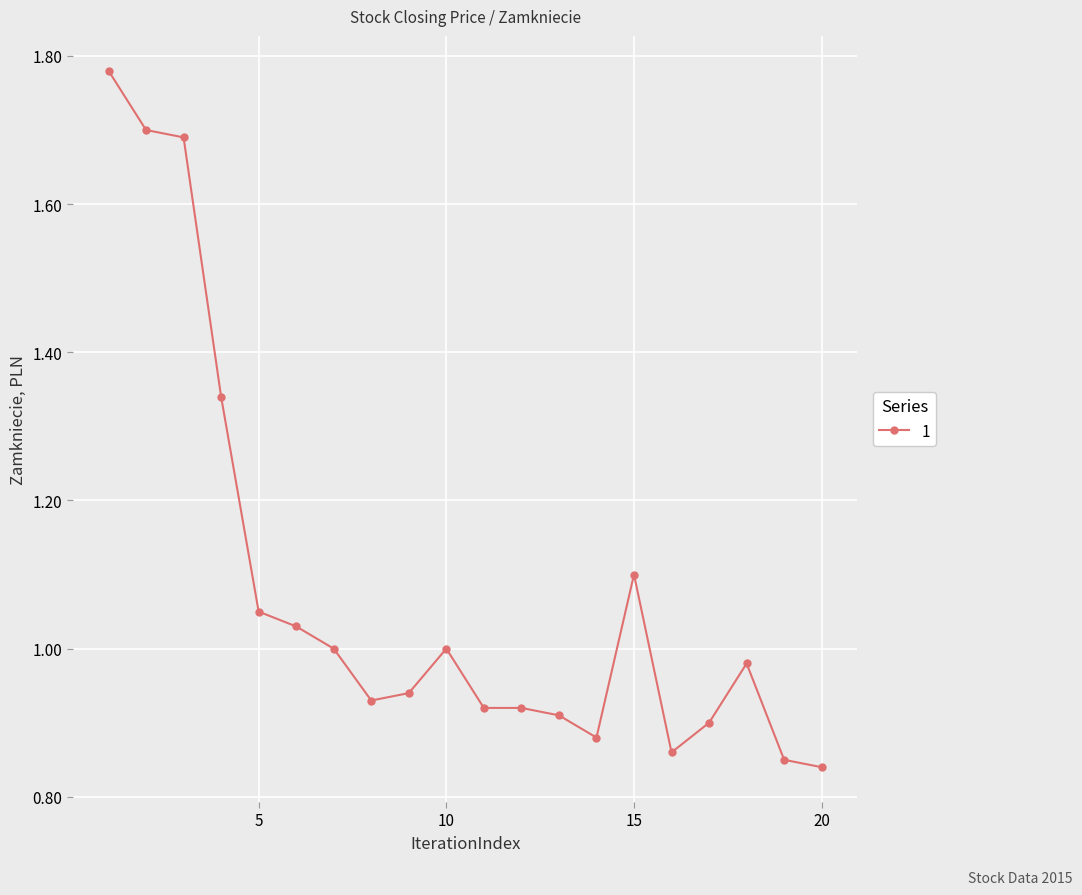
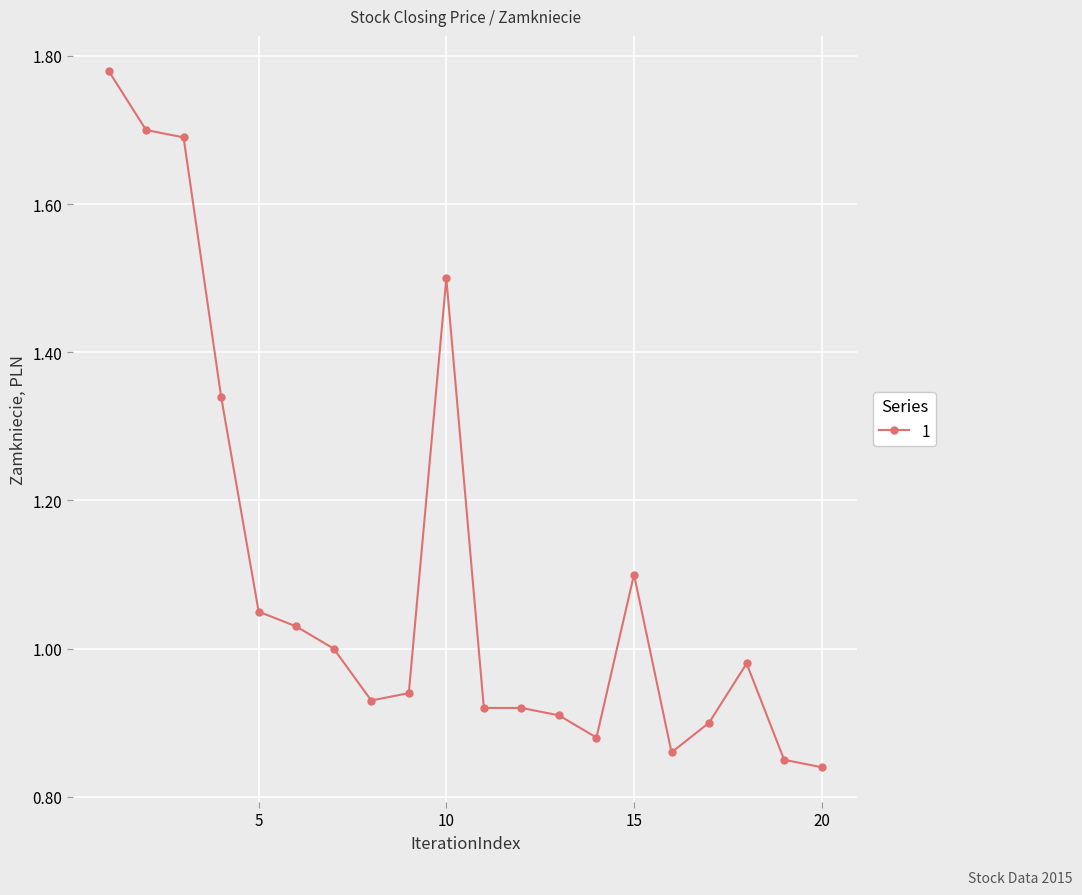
10: 1.0 -> 1.5
